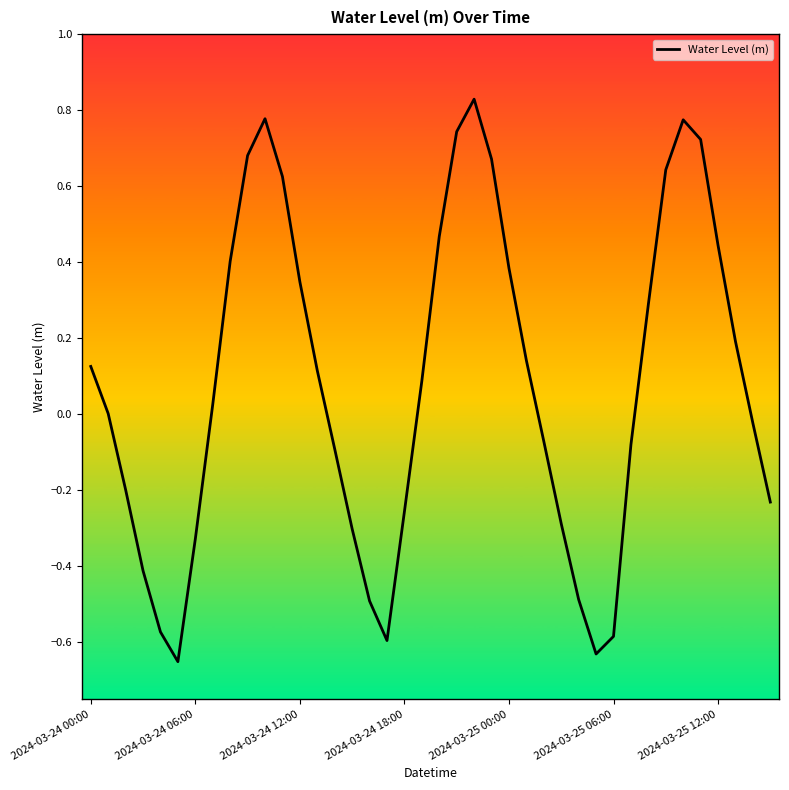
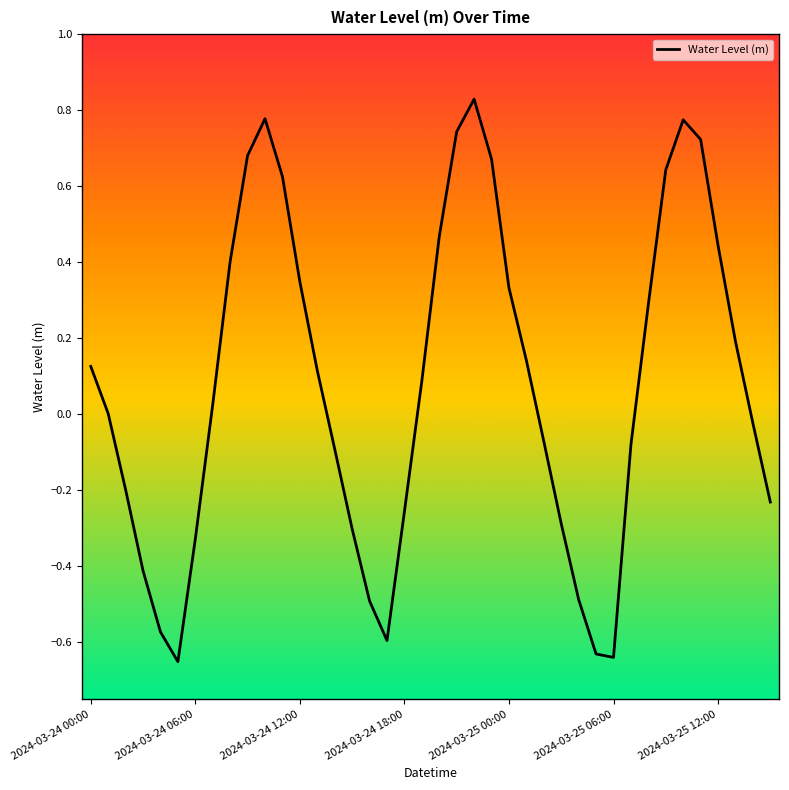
2024-03-25 00:00: 0.38 -> 0.33
2024-03-25 06:00: -0.58 -> -0.64
